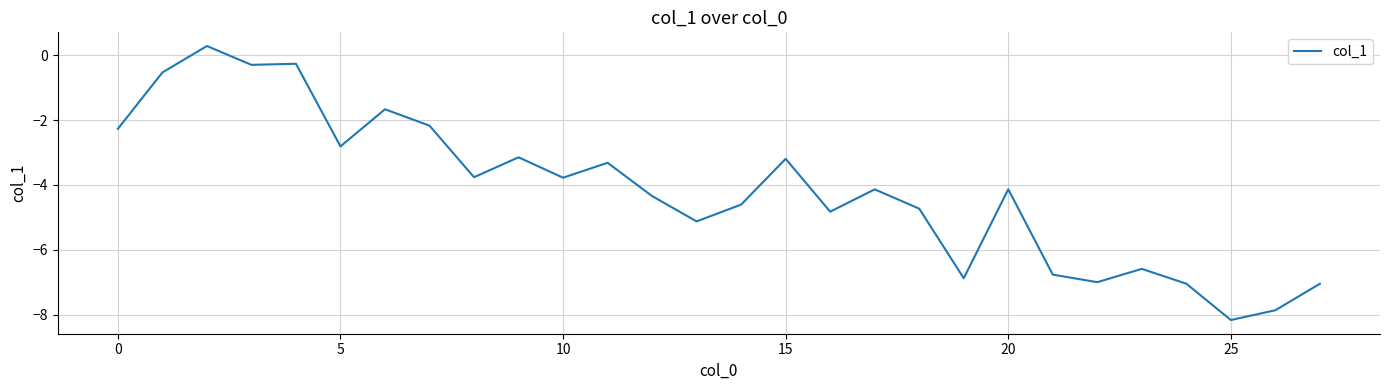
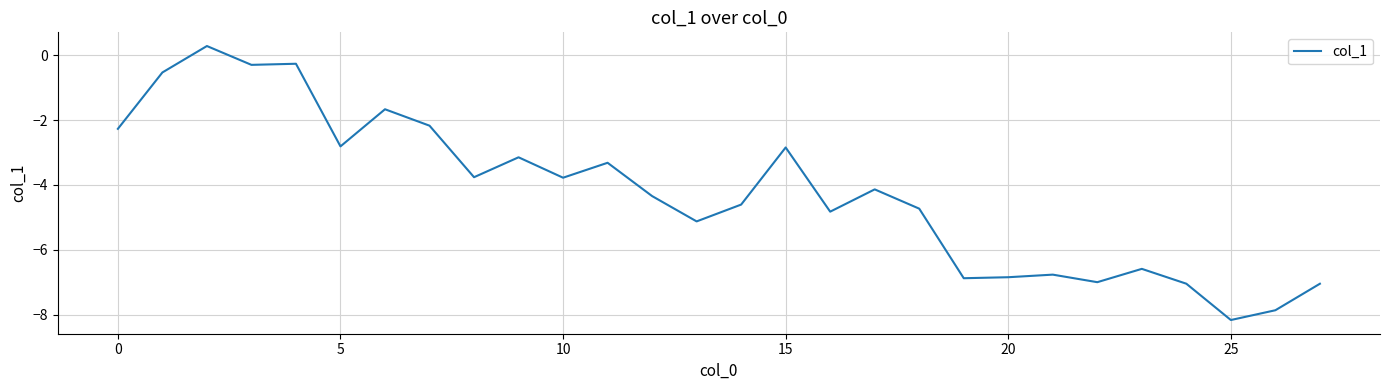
15: -3.2 -> -2.8
20: -4.1 -> -6.8
